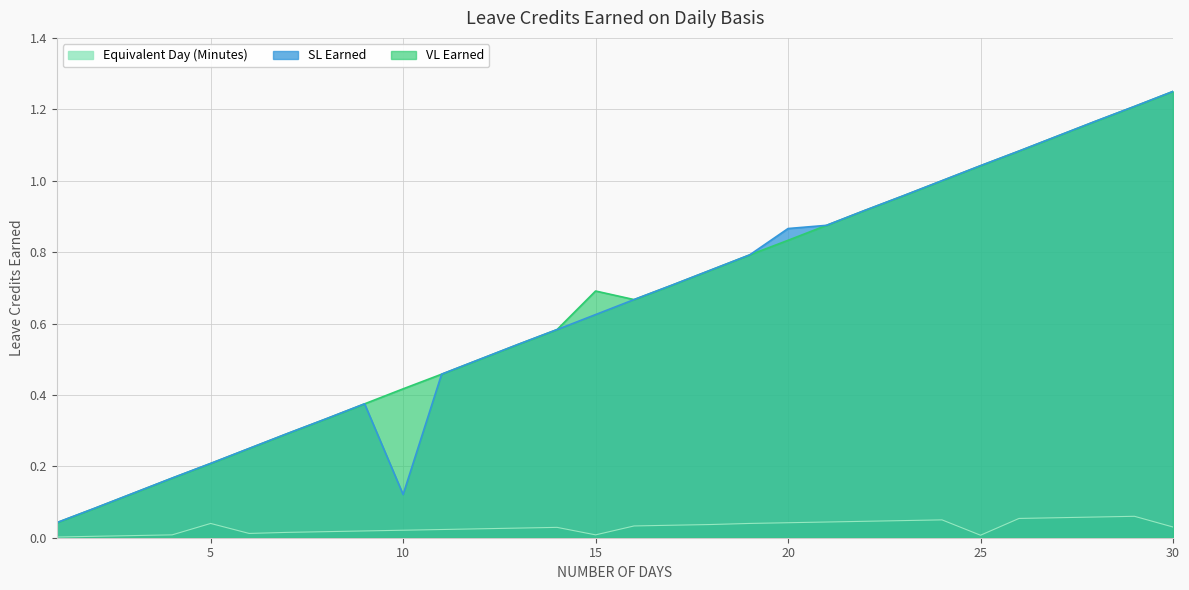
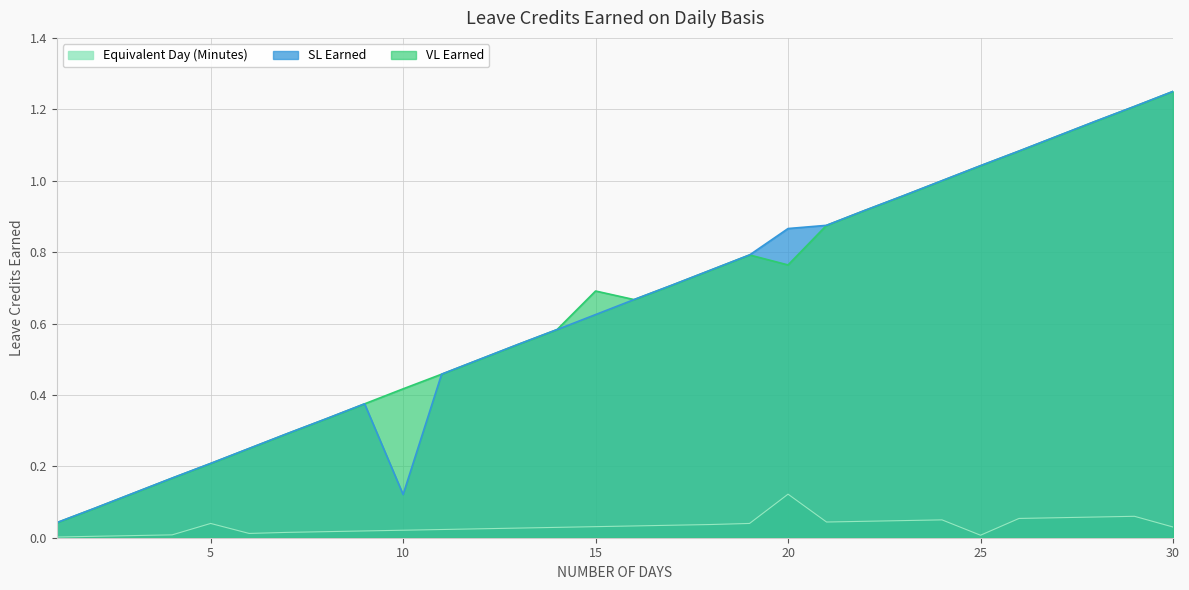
Equivalent Day (Minutes), 15: 0.01 -> 0.03
Equivalent Day (Minutes), 20: 0.04 -> 0.12
VL Earned, 20: 0.83 -> 0.76
